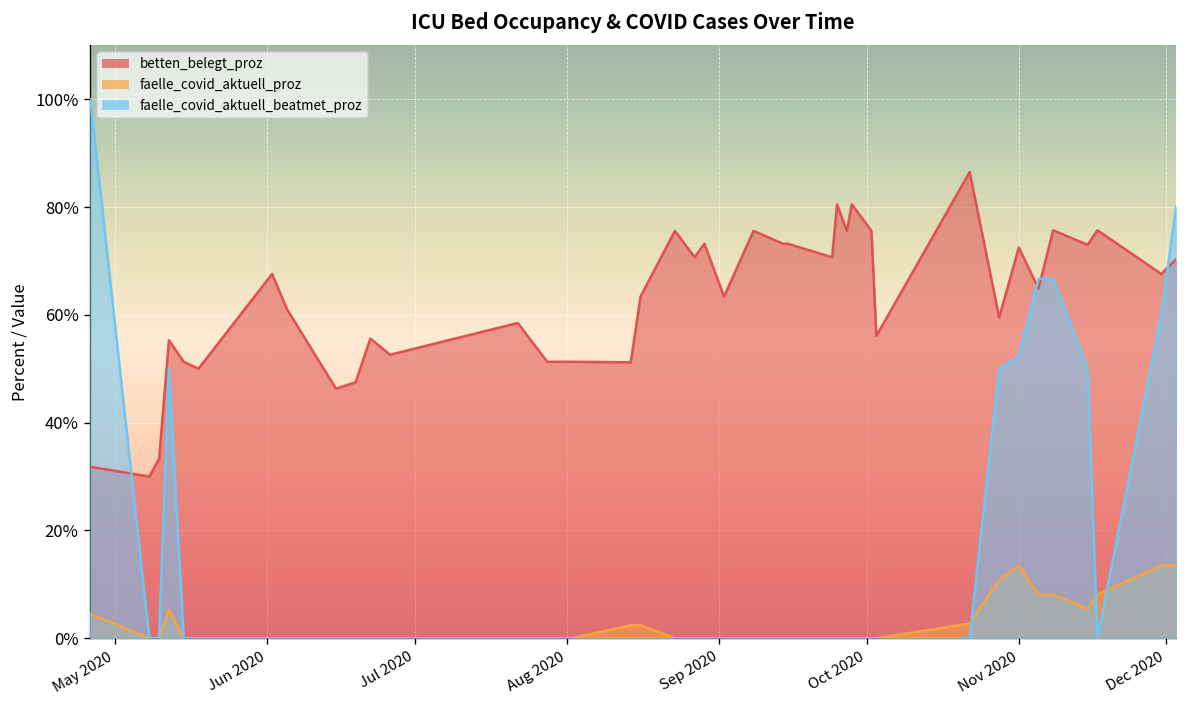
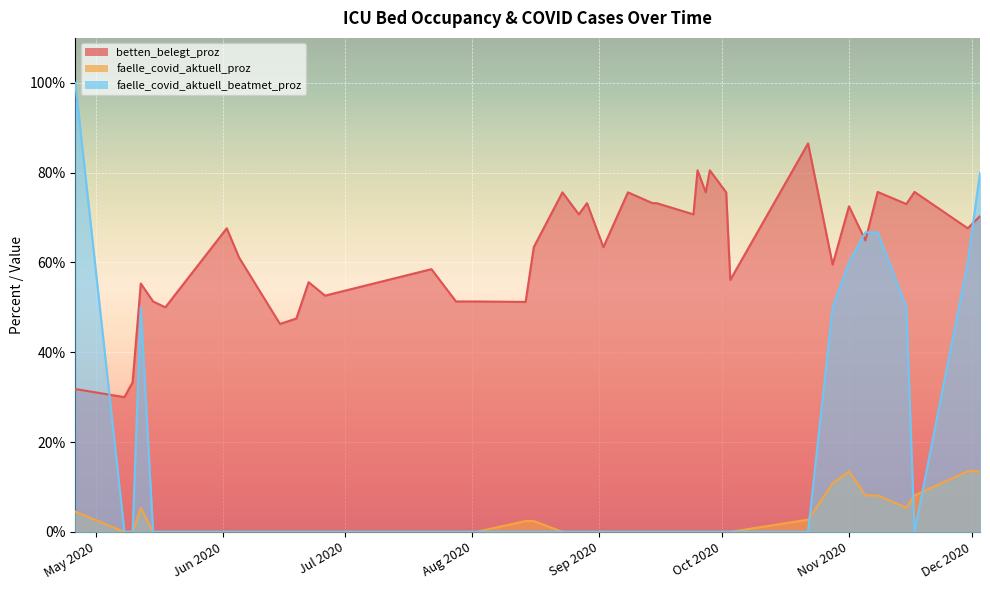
faelle_covid_aktuell_beatmet_proz, Nov 2020: 52% -> 60%
